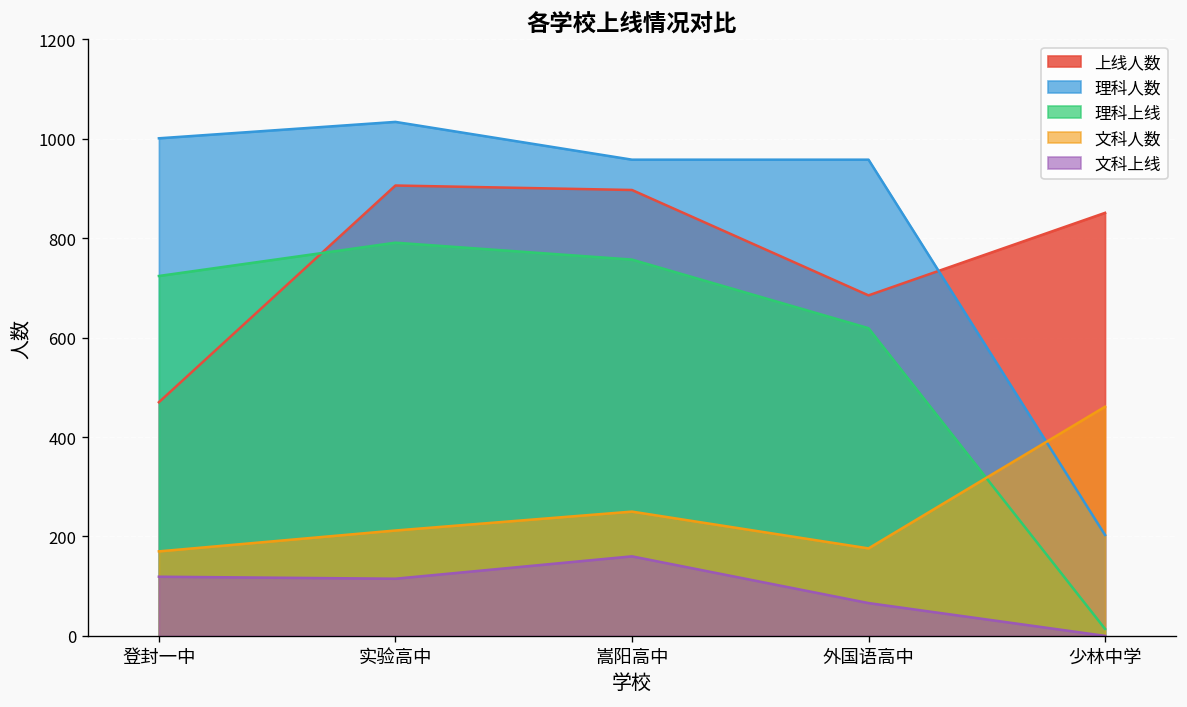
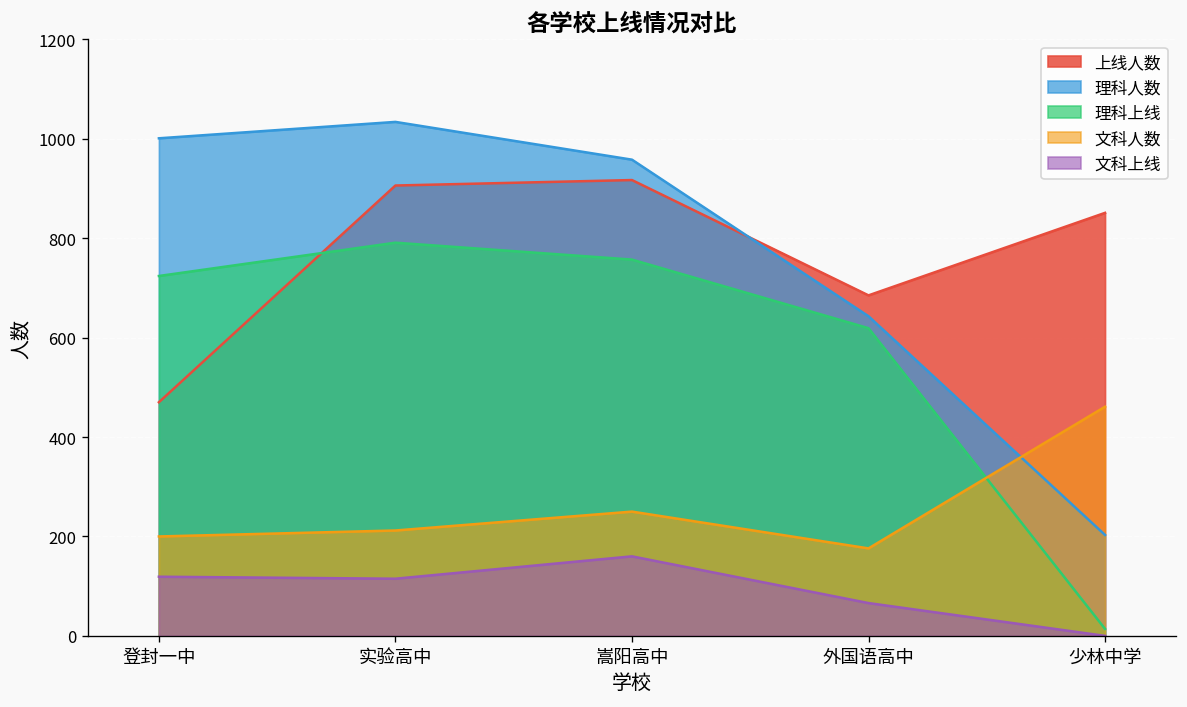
文科人数, 登封一中: 170 -> 200
上线人数, 嵩阳高中: 900 -> 920
理科人数, 外国语高中: 960 -> 640
